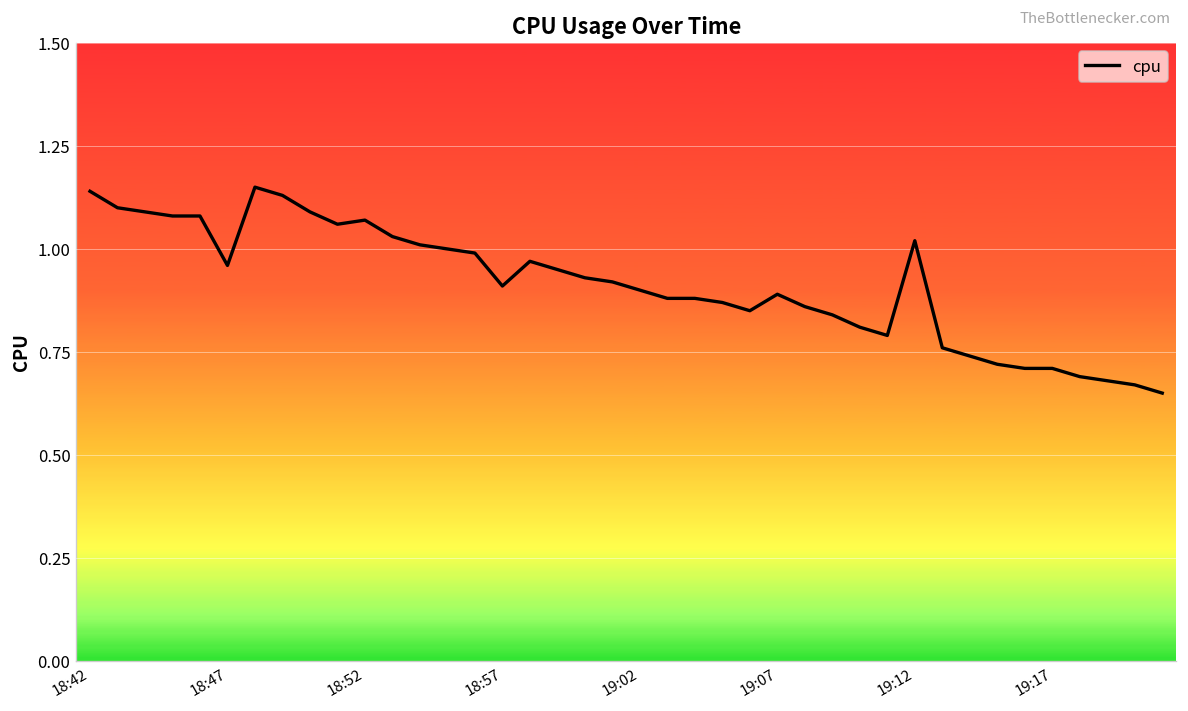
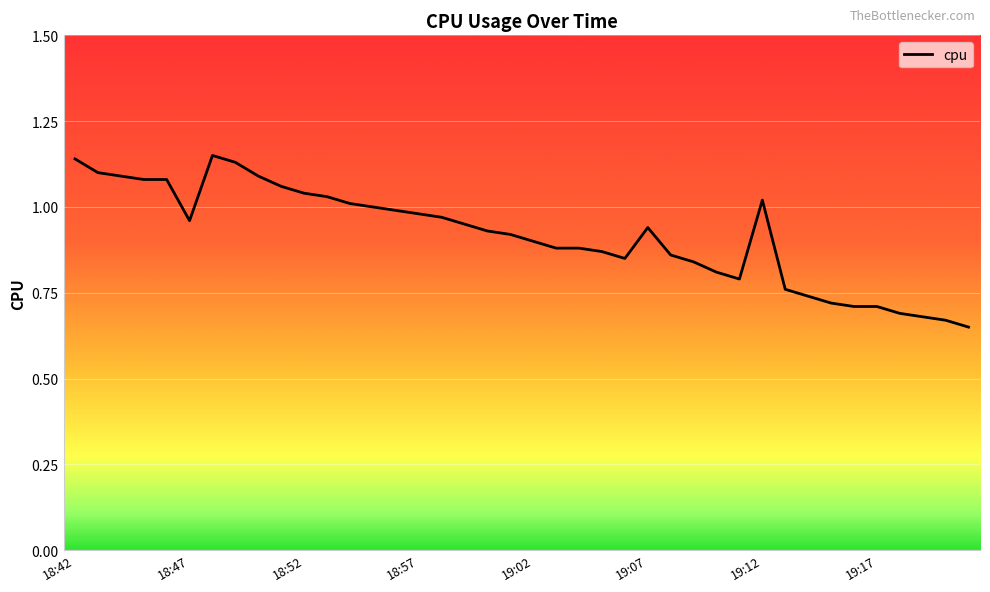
18:52: 1.07 -> 1.04
18:57: 0.91 -> 0.98
19:07: 0.89 -> 0.94
